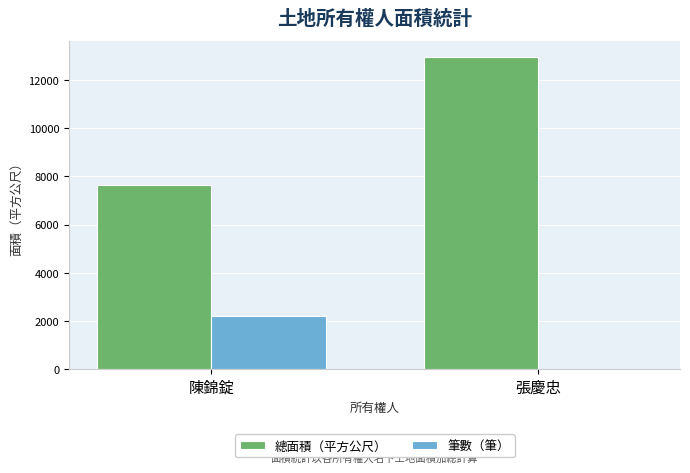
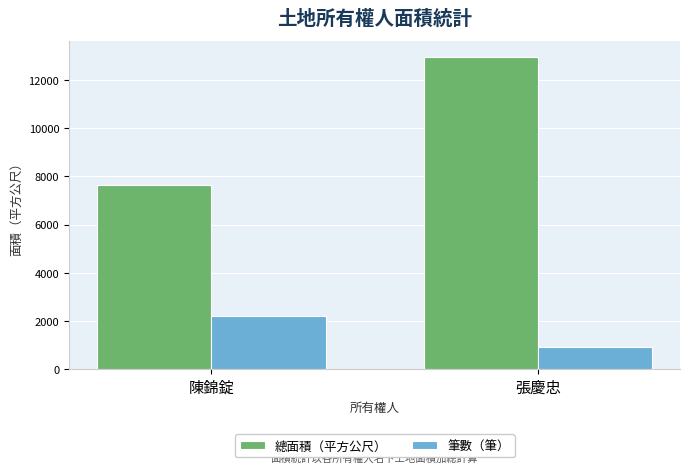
筆數（筆）, 張慶忠: 0 -> 900
